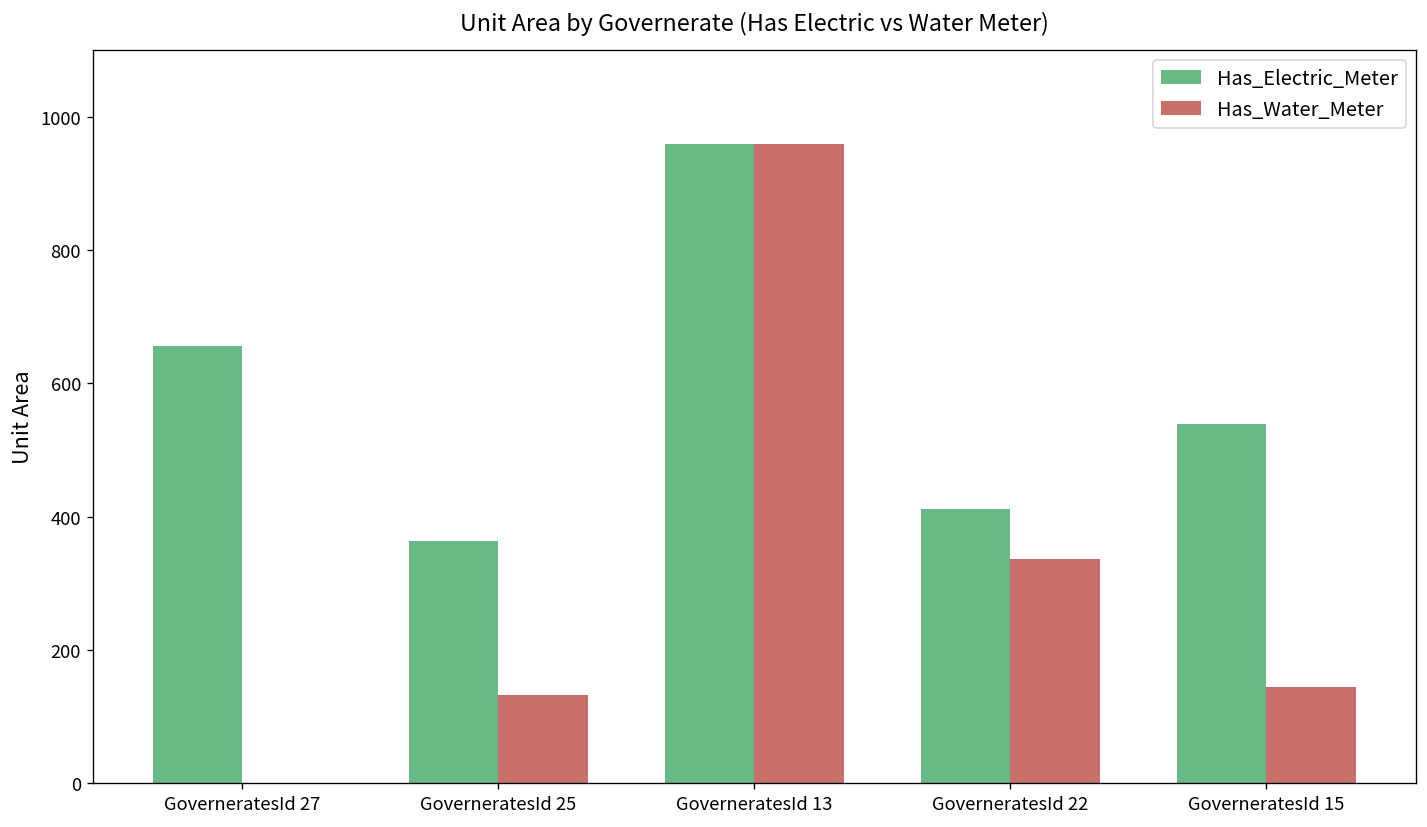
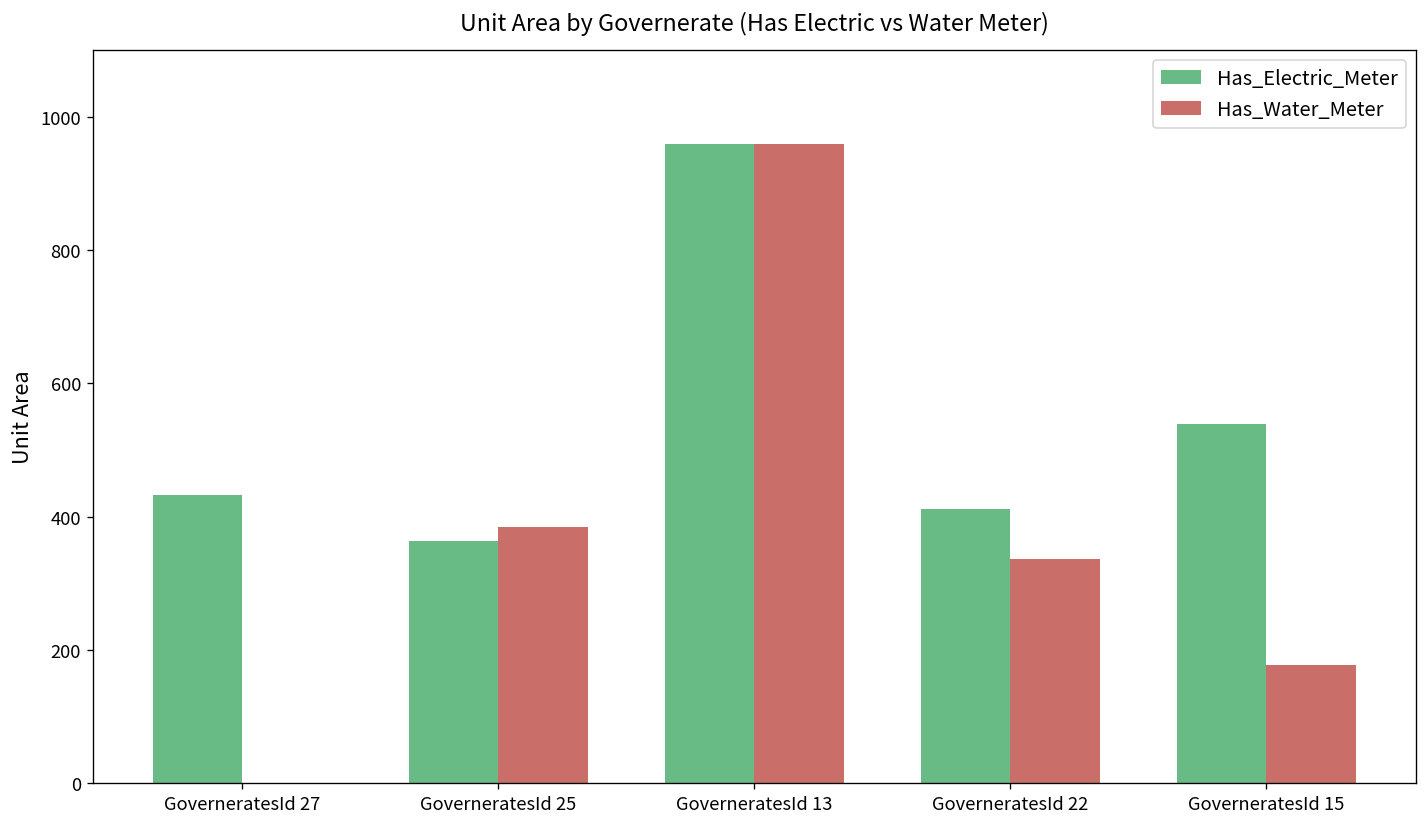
Has_Electric_Meter, GoverneratesId 27: 660 -> 430
Has_Water_Meter, GoverneratesId 25: 130 -> 380
Has_Water_Meter, GoverneratesId 15: 140 -> 180
